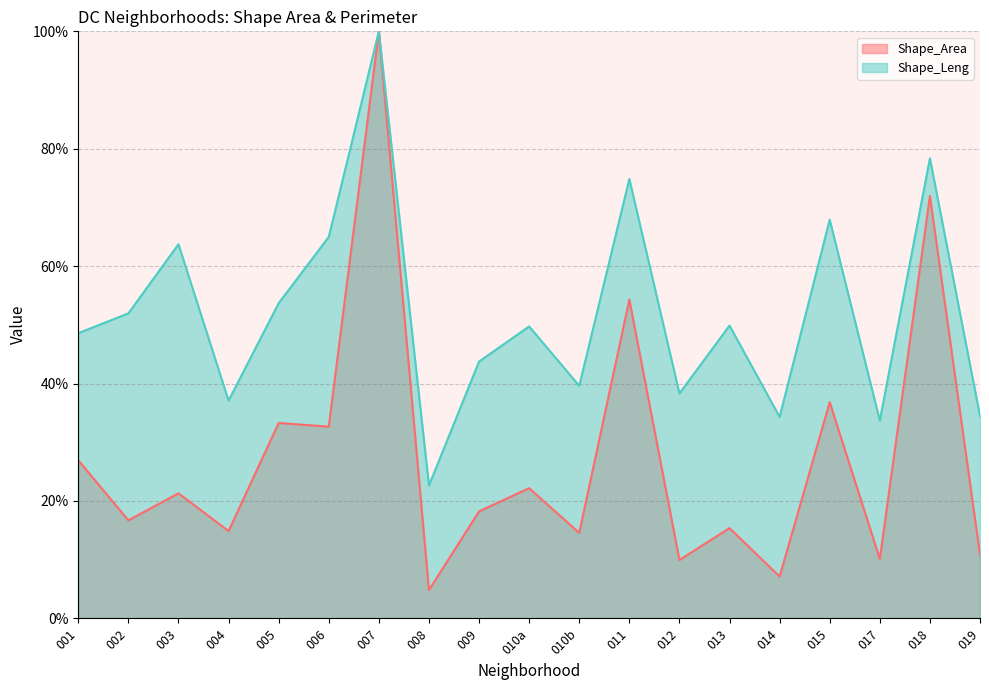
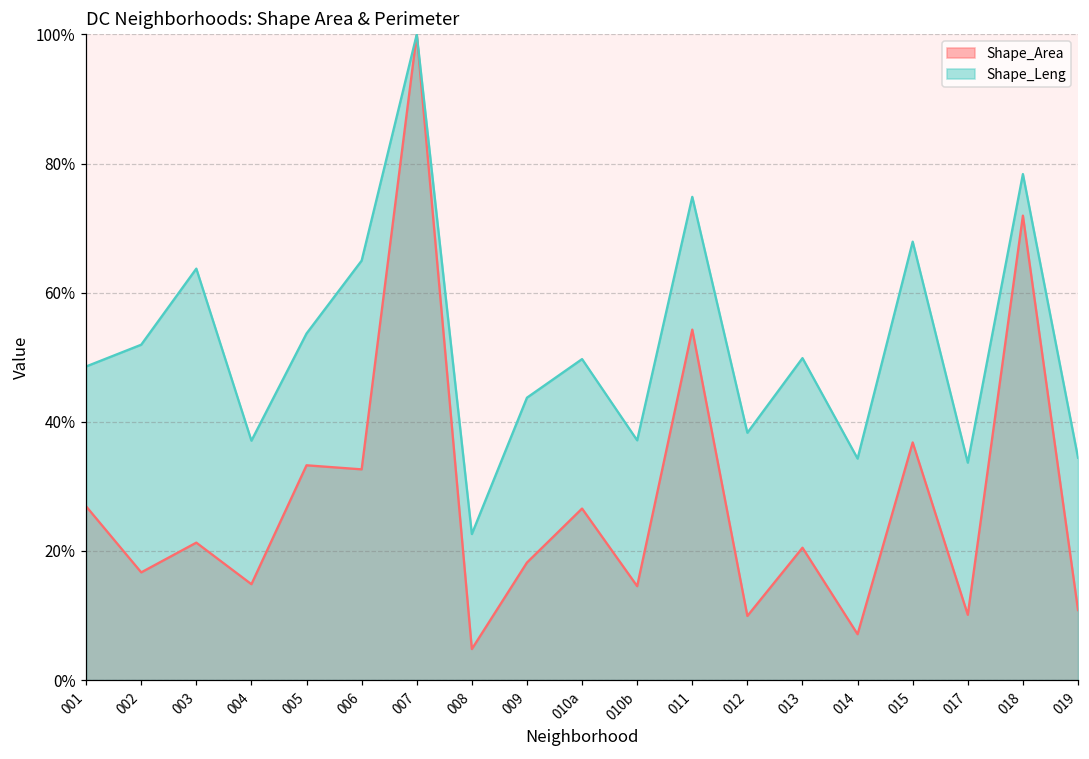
Shape_Area, 010a: 22% -> 27%
Shape_Leng, 010b: 40% -> 37%
Shape_Area, 013: 15% -> 21%
